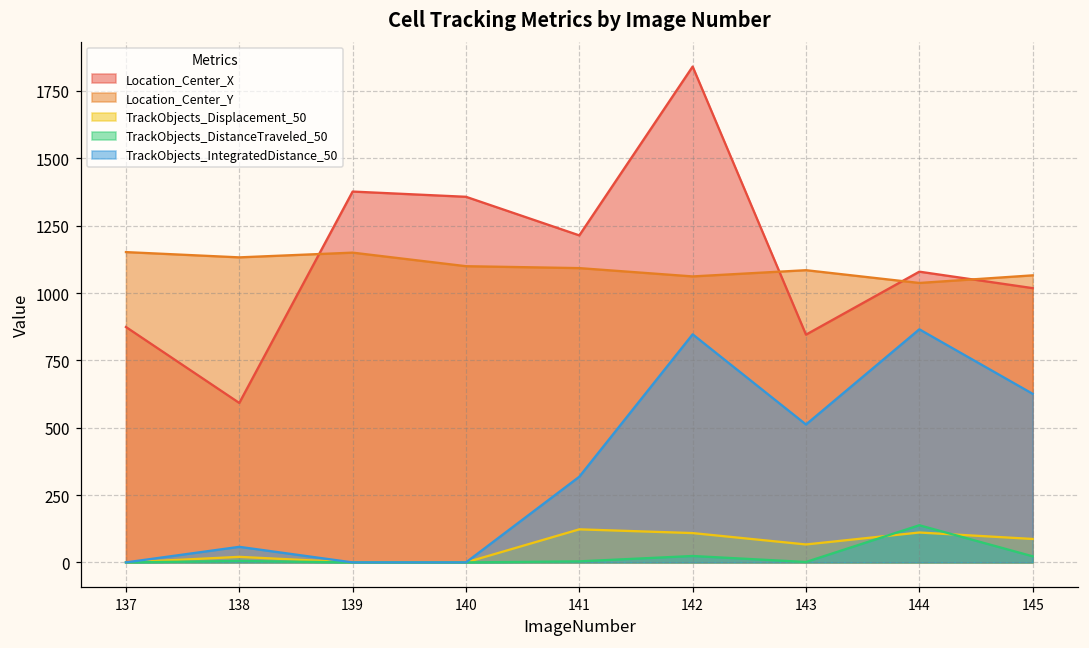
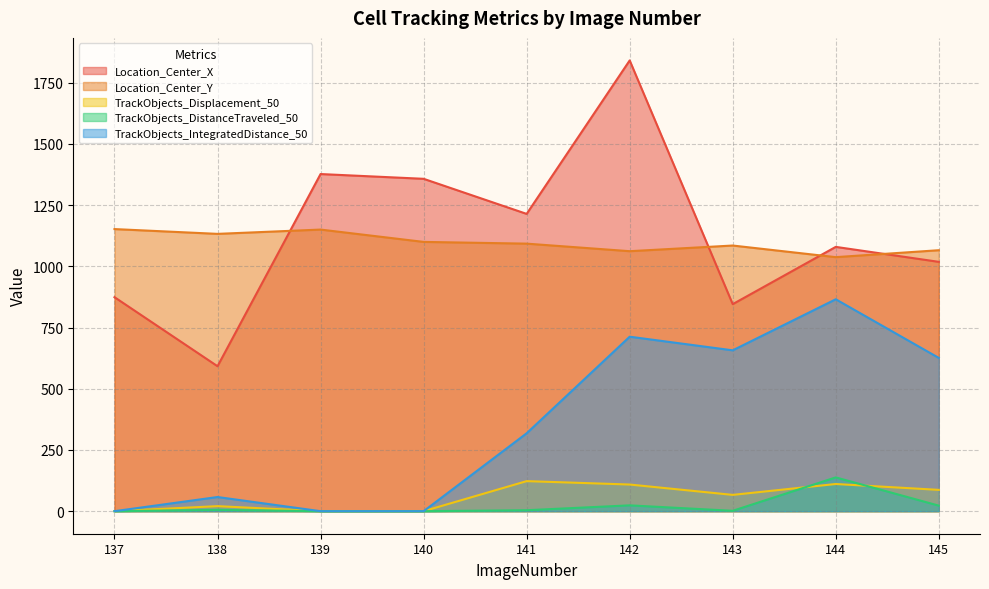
TrackObjects_IntegratedDistance_50, 142: 850 -> 710
TrackObjects_IntegratedDistance_50, 143: 510 -> 660
